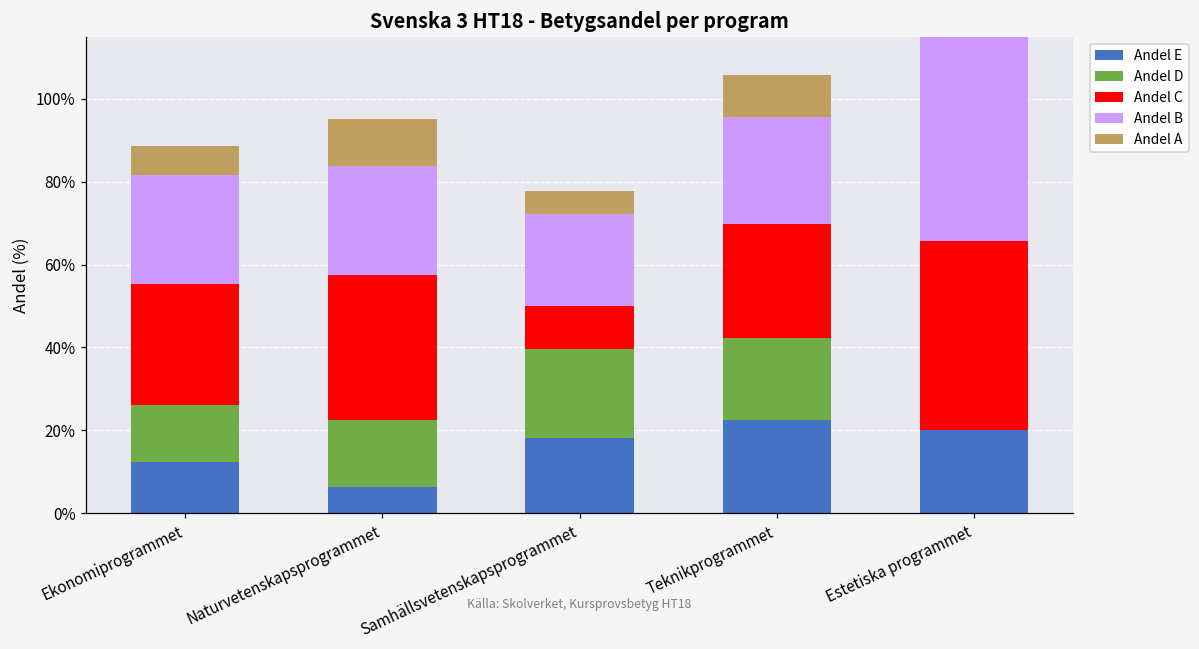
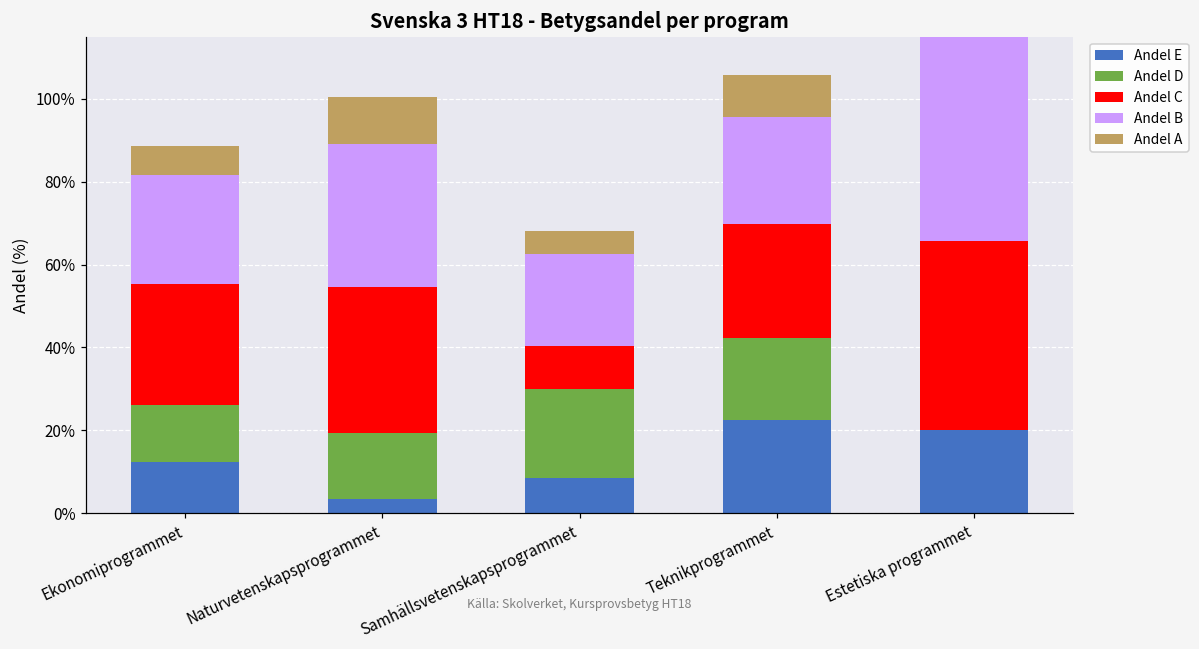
Andel E, Naturvetenskapsprogrammet: 6% -> 3%
Andel B, Naturvetenskapsprogrammet: 26% -> 35%
Andel E, Samhällsvetenskapsprogrammet: 18% -> 9%
